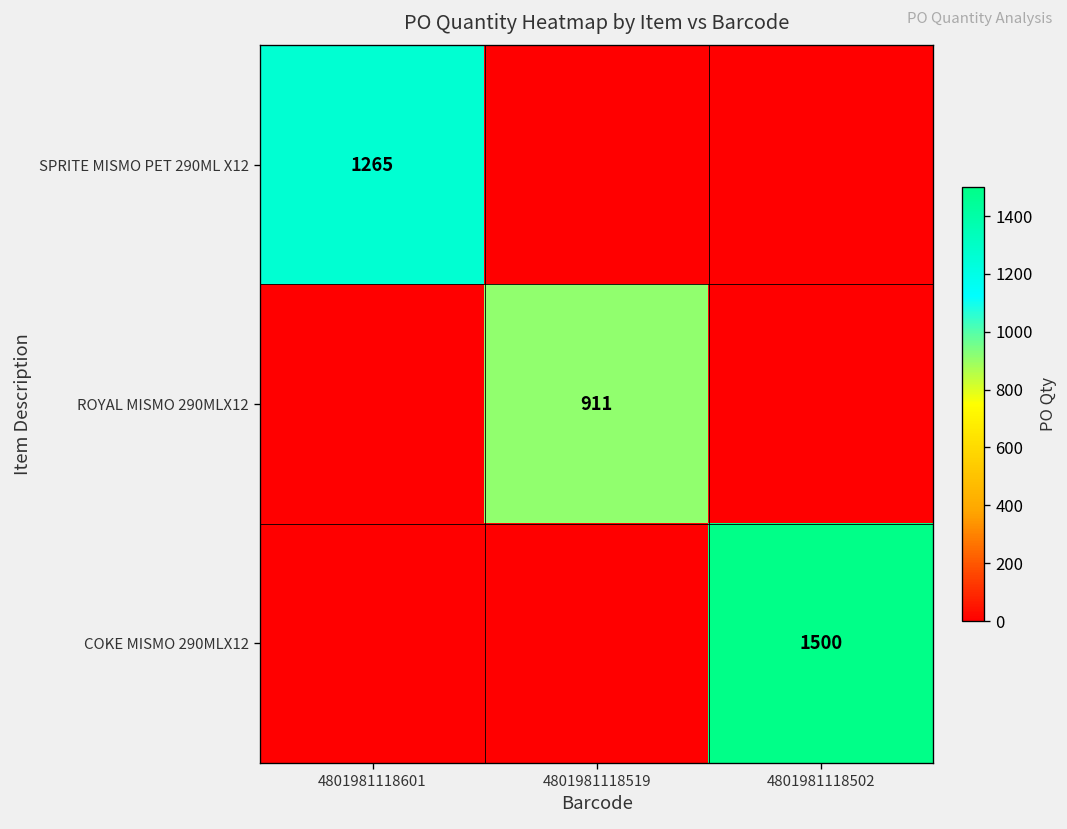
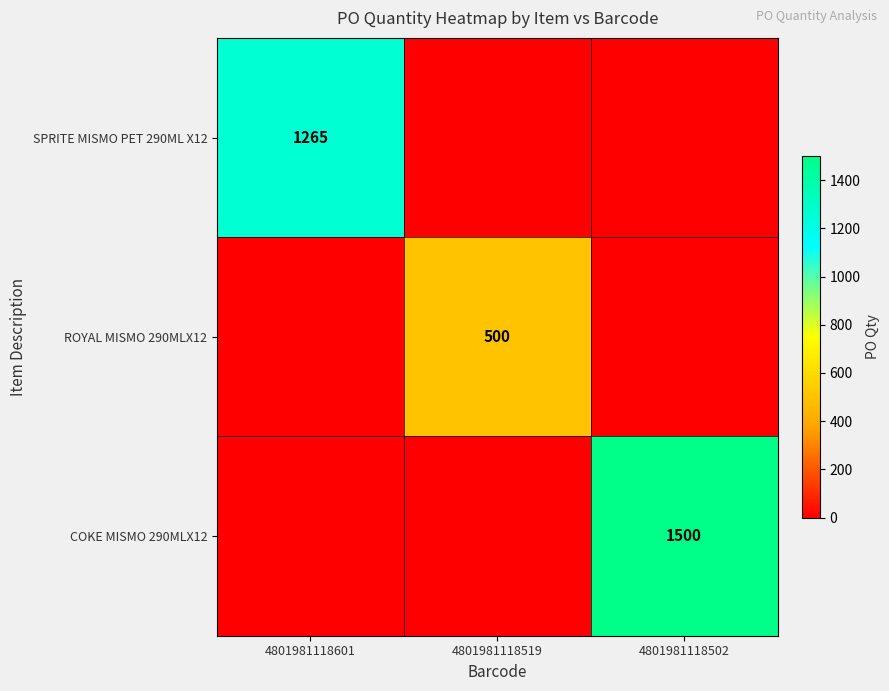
ROYAL MISMO 290MLX12, 4801981118519: 911 -> 500
